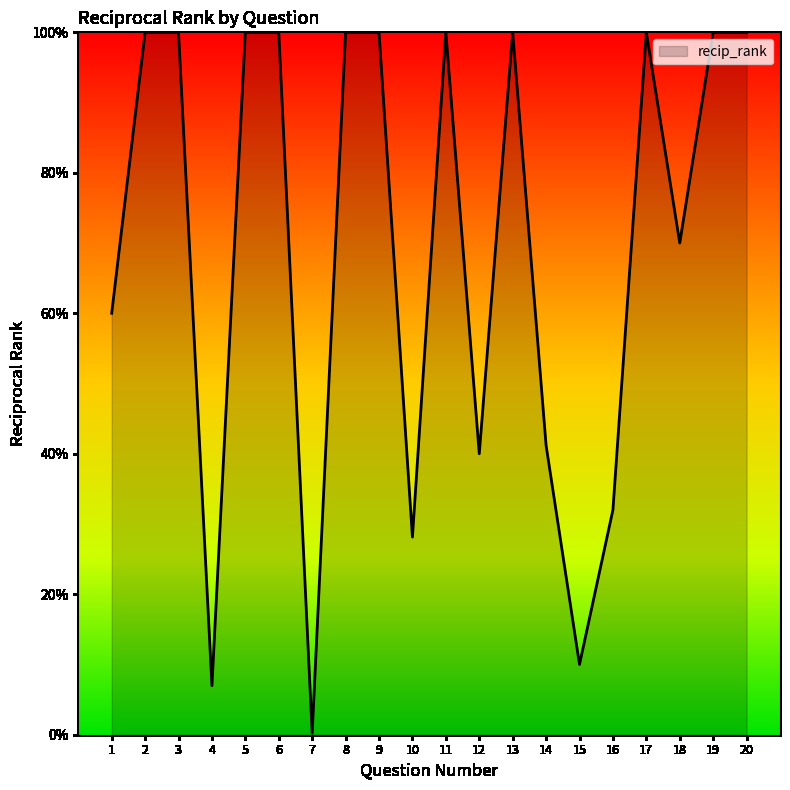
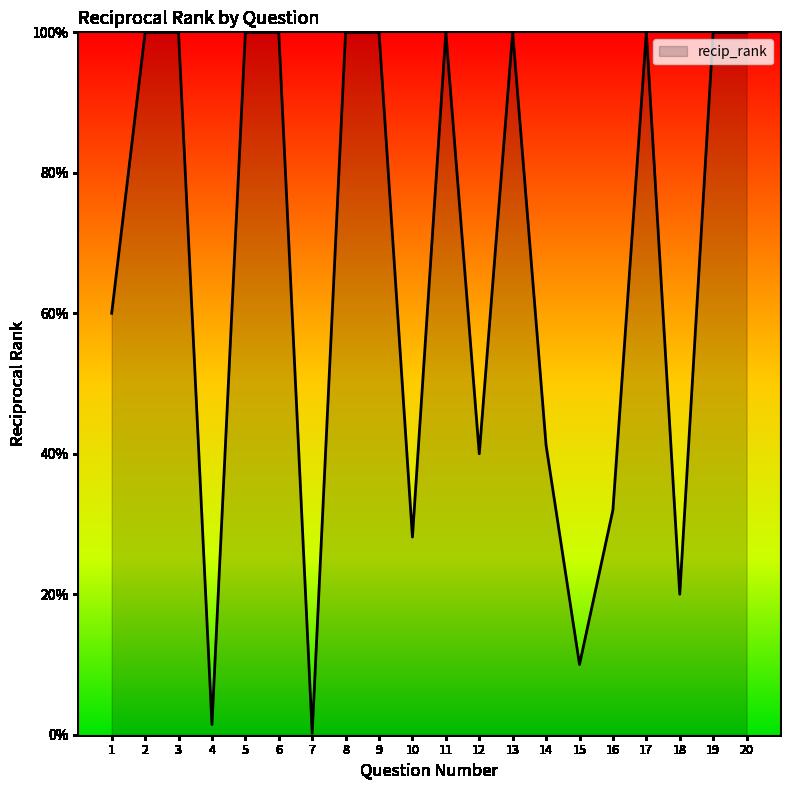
4: 7% -> 1%
18: 70% -> 20%
